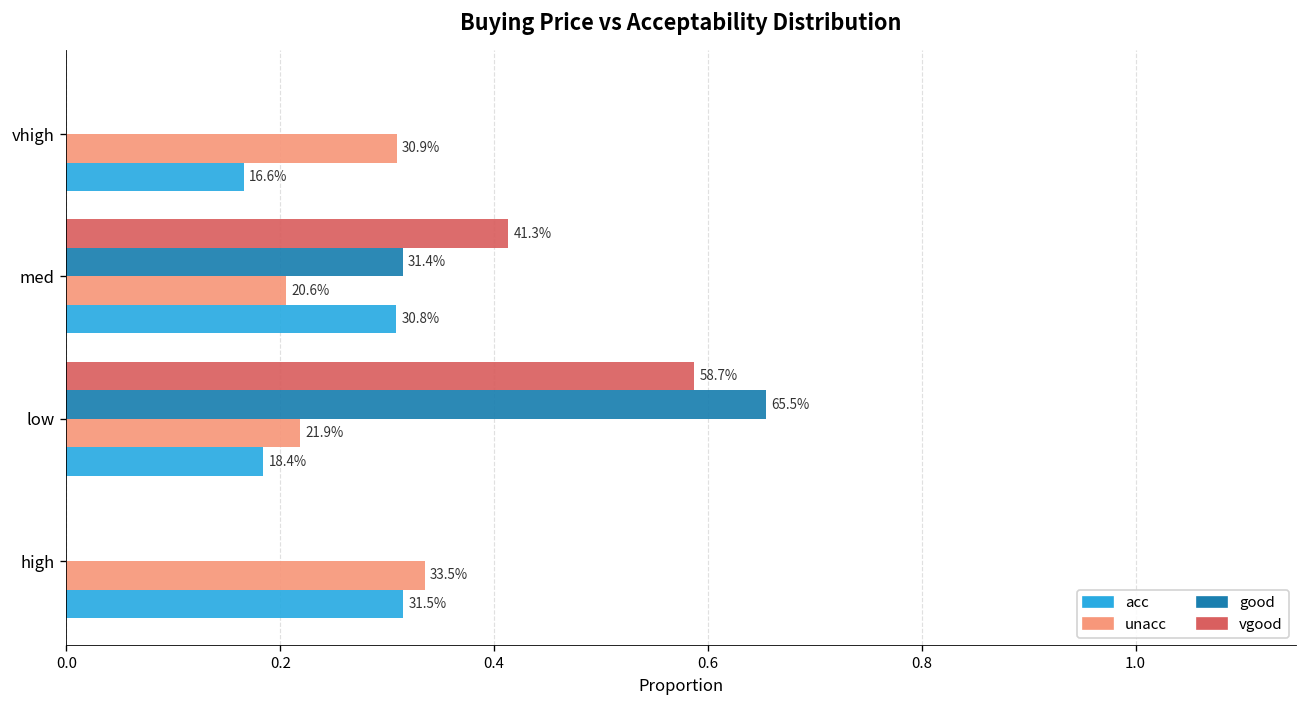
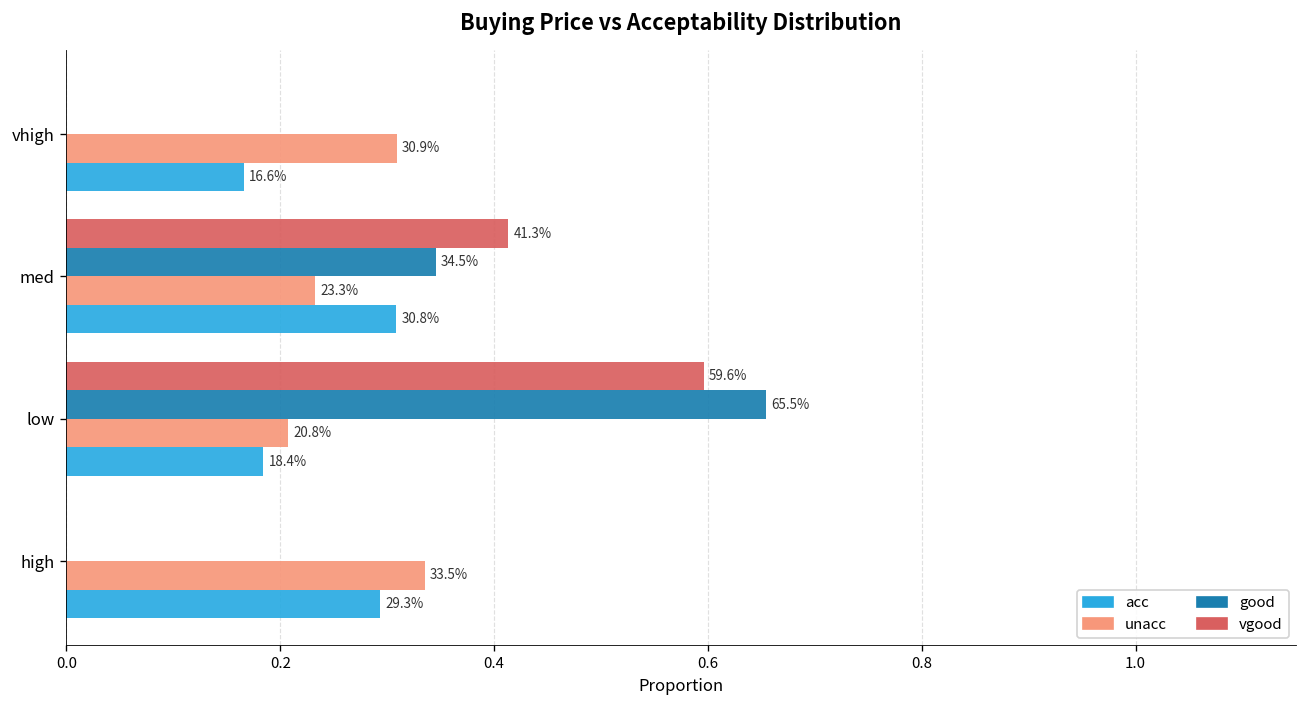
good, med: 31.4% -> 34.5%
unacc, med: 20.6% -> 23.3%
vgood, low: 58.7% -> 59.6%
unacc, low: 21.9% -> 20.8%
acc, high: 31.5% -> 29.3%
